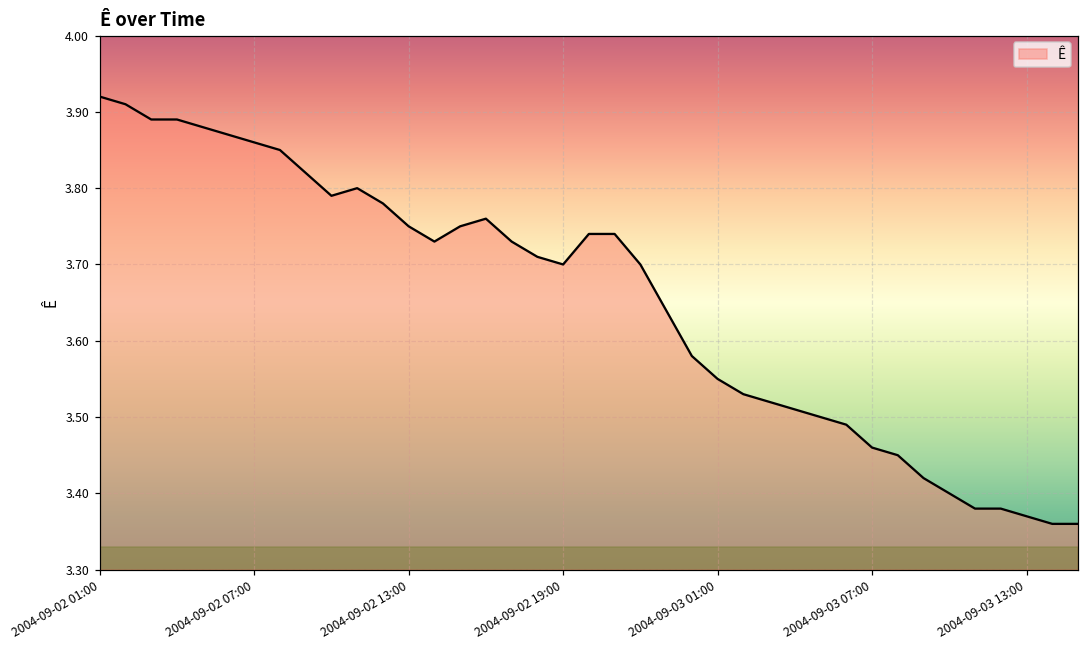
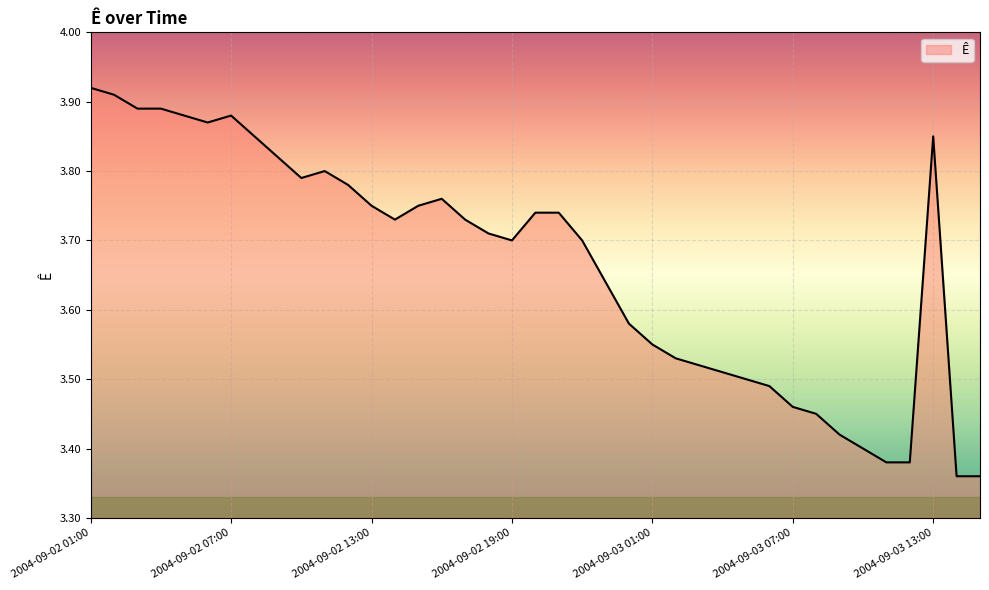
2004-09-02 07:00: 3.86 -> 3.88
2004-09-03 13:00: 3.37 -> 3.85
